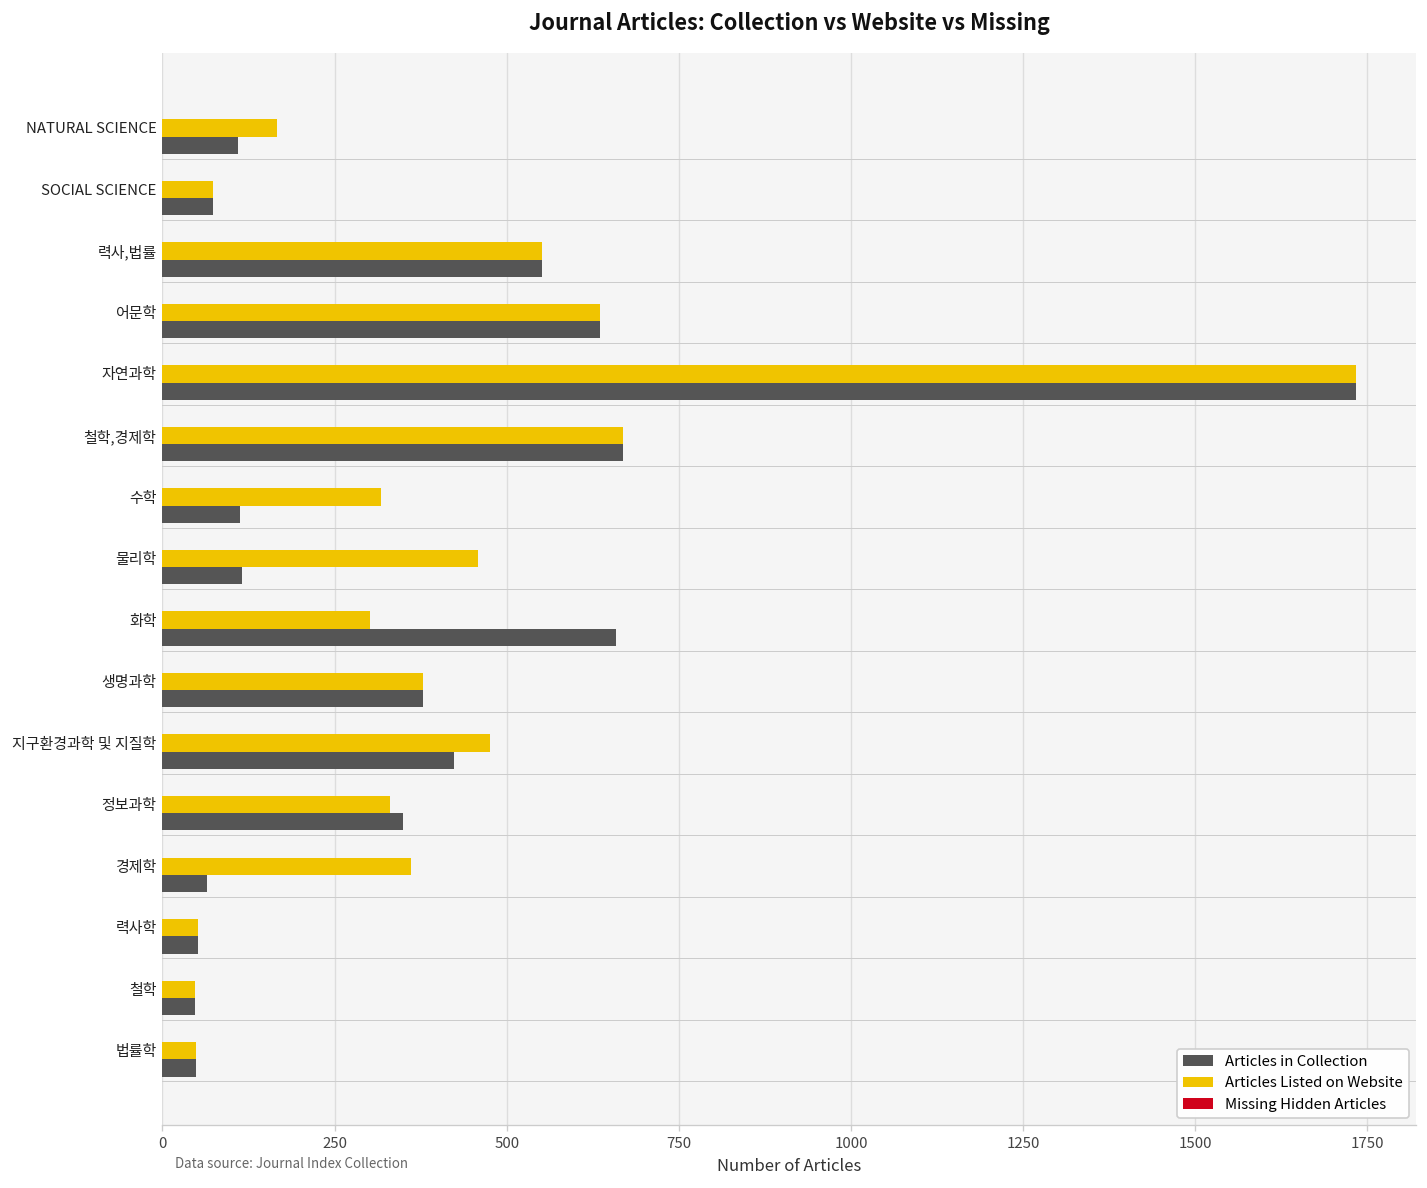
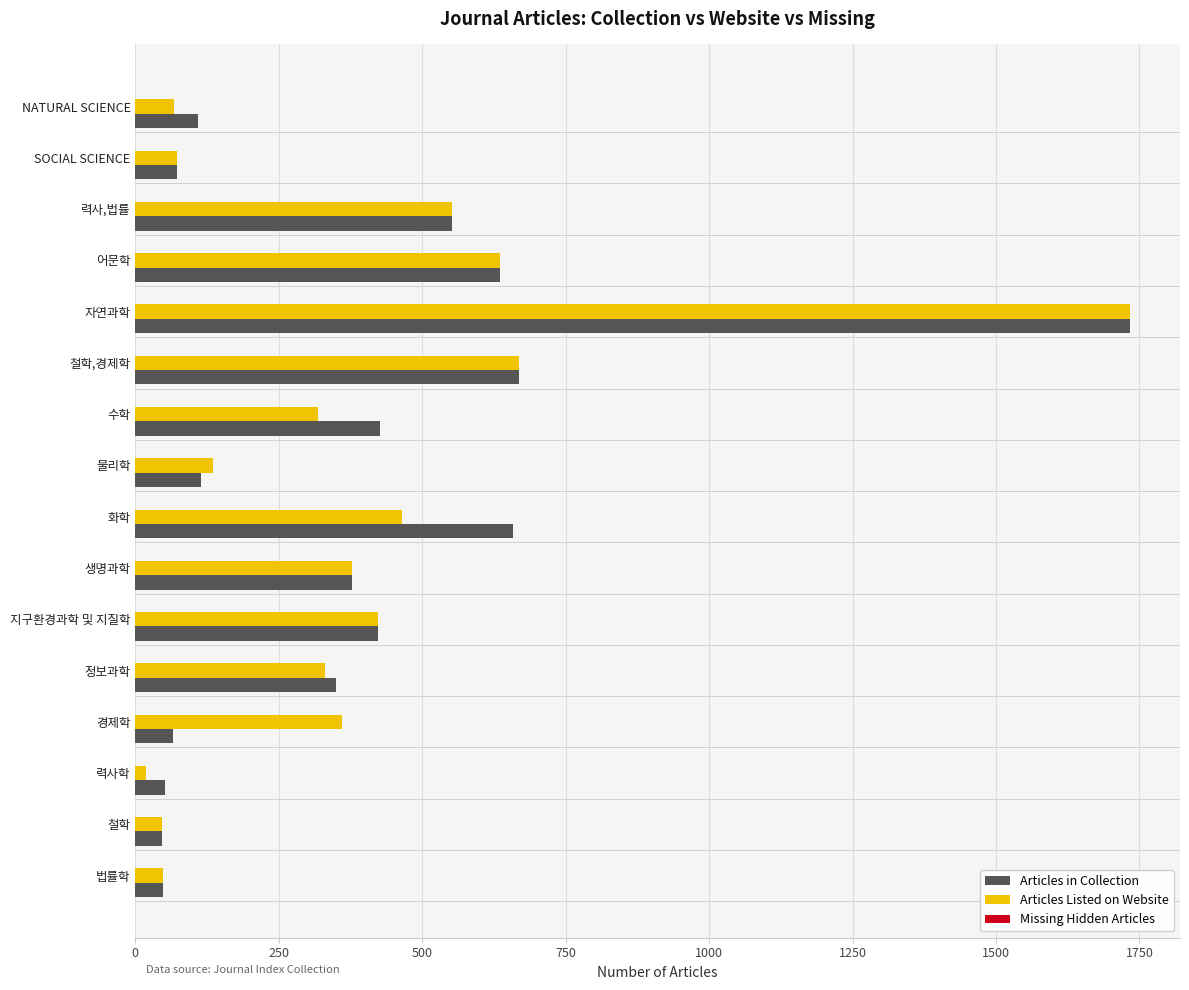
Articles Listed on Website, NATURAL SCIENCE: 170 -> 70
Articles in Collection, 수학: 110 -> 430
Articles Listed on Website, 물리학: 460 -> 140
Articles Listed on Website, 화학: 300 -> 460
Articles Listed on Website, 지구환경과학 및 지질학: 480 -> 420
Articles Listed on Website, 력사학: 50 -> 20
